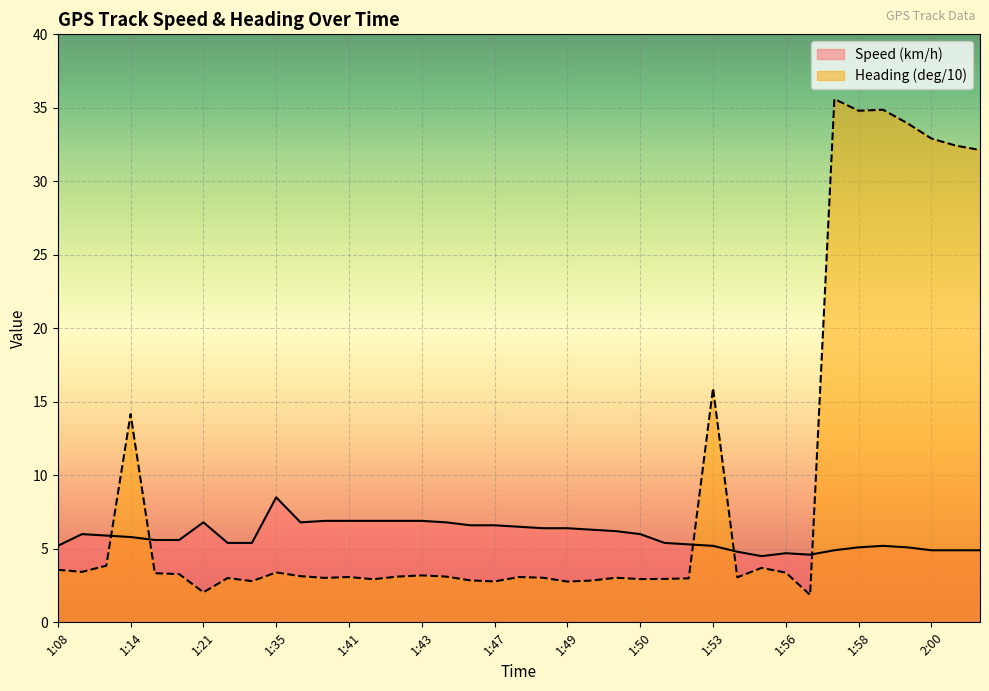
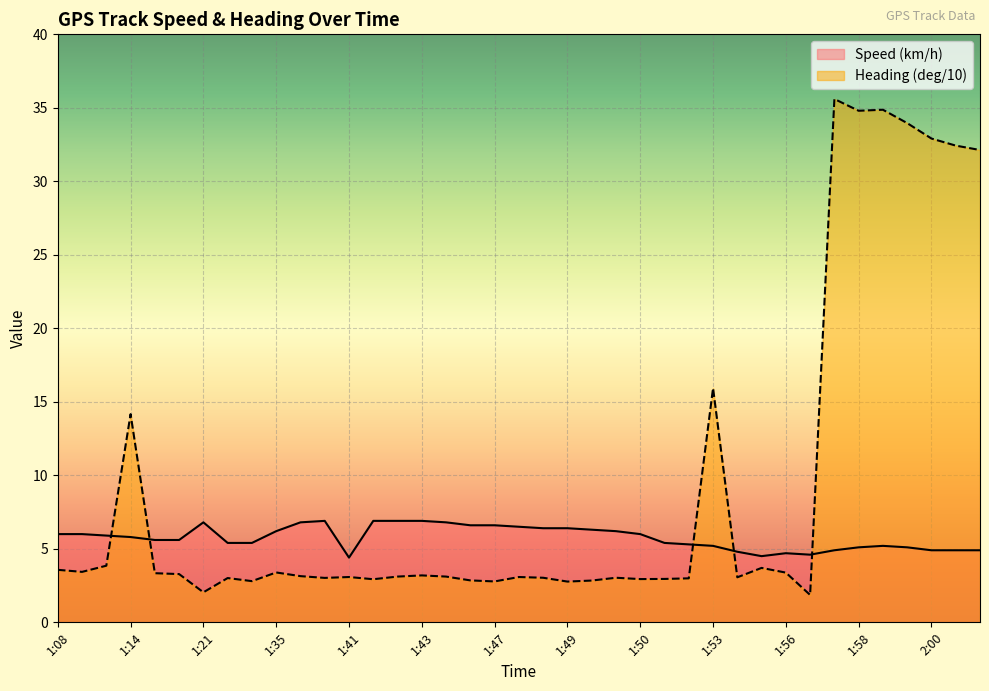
Speed (km/h), 1:08: 5.2 -> 6.0
Speed (km/h), 1:35: 8.5 -> 6.2
Speed (km/h), 1:41: 6.9 -> 4.4
